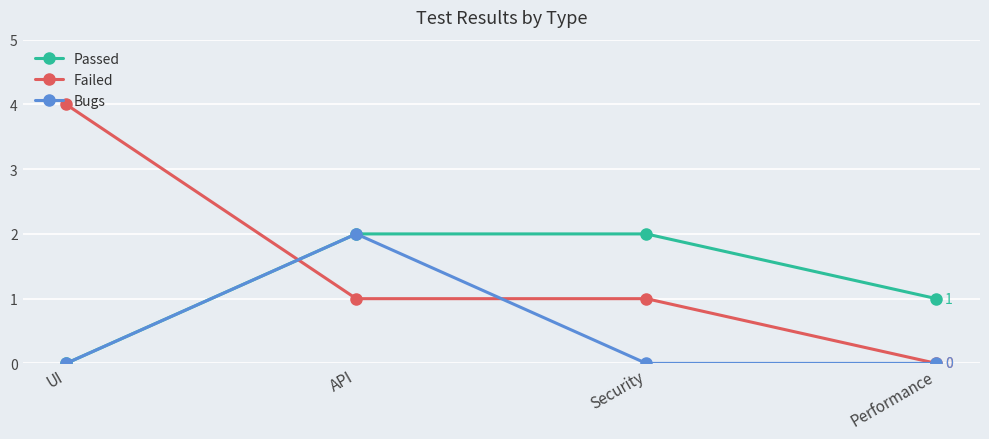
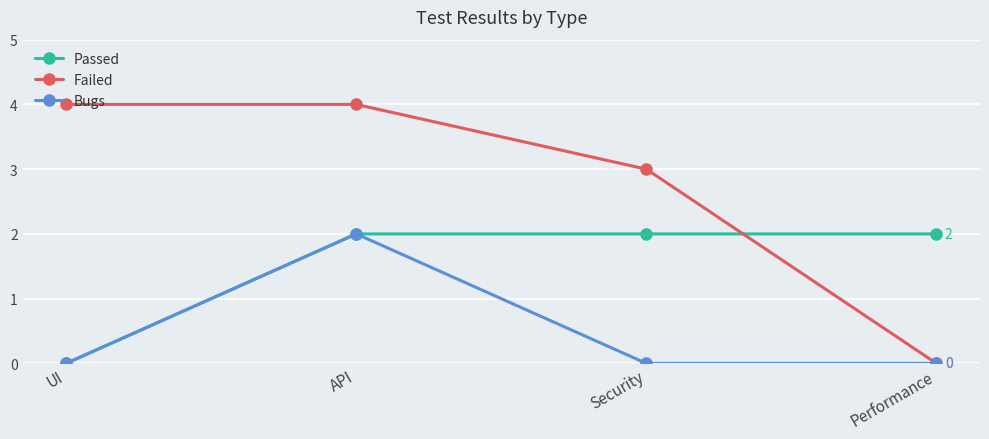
Failed, API: 1 -> 4
Failed, Security: 1 -> 3
Passed, Performance: 1 -> 2
